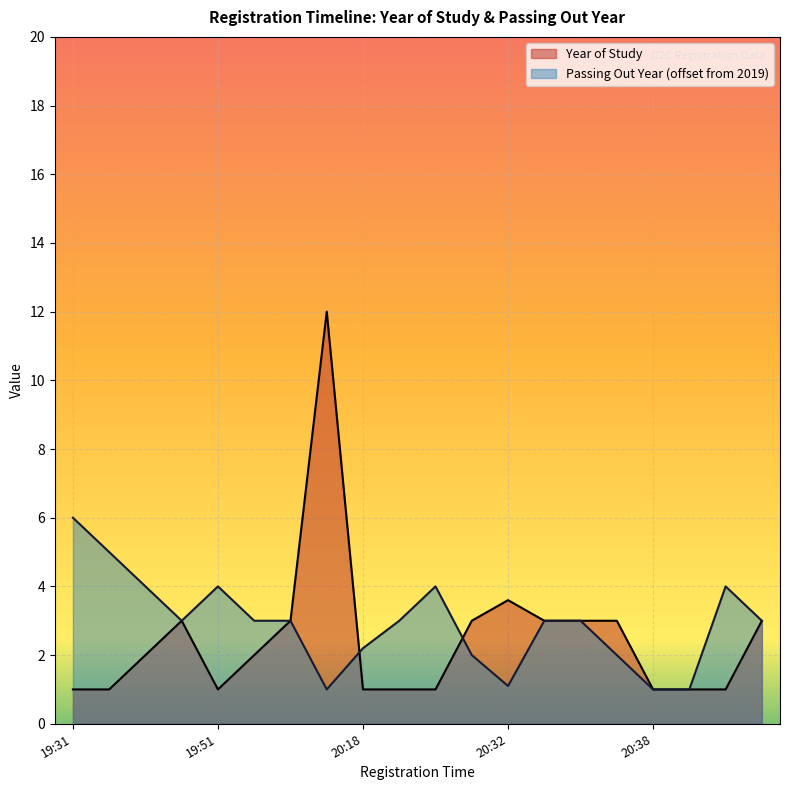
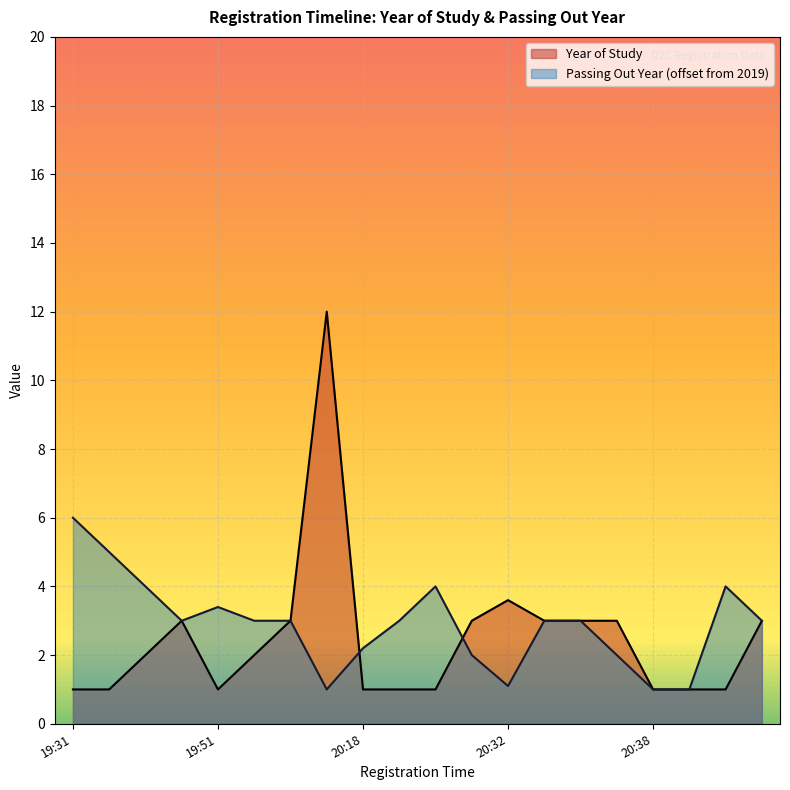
Passing Out Year (offset from 2019), 19:51: 4.0 -> 3.4
